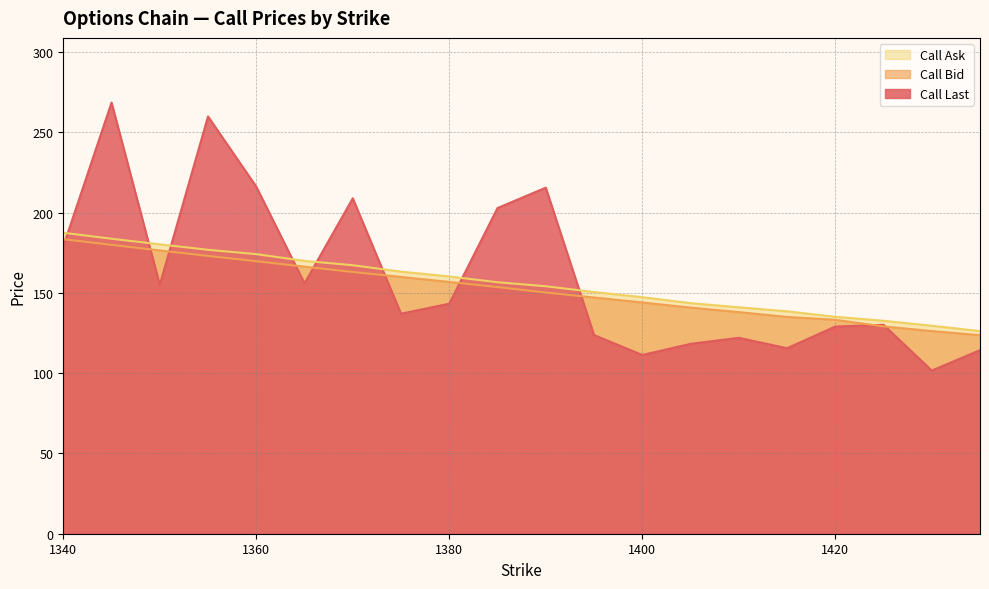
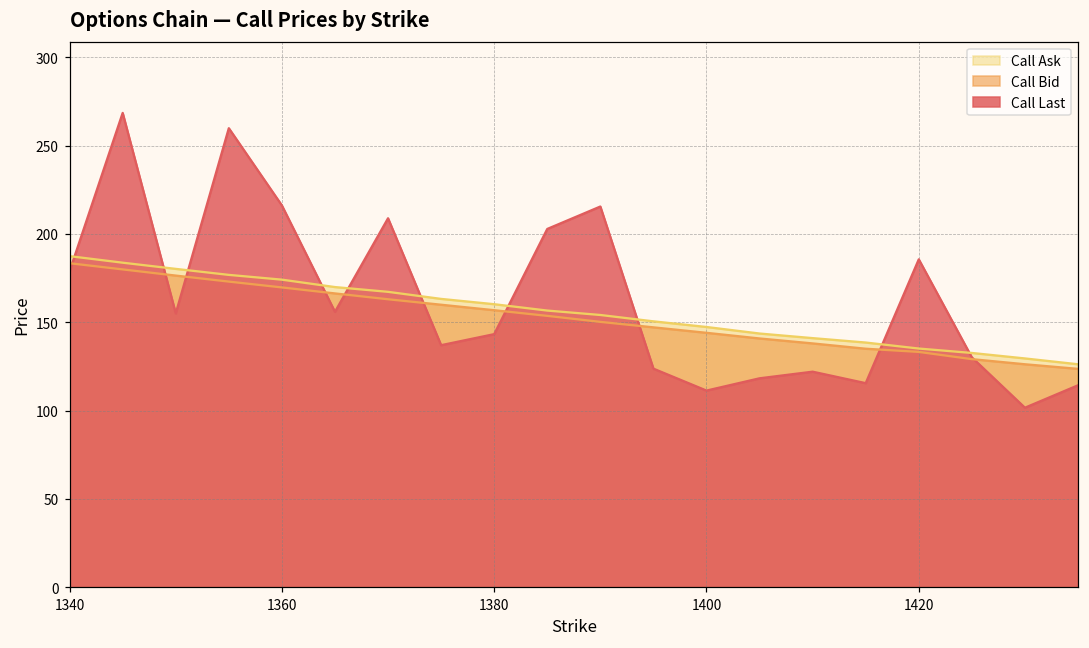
Call Last, 1420: 129 -> 186
